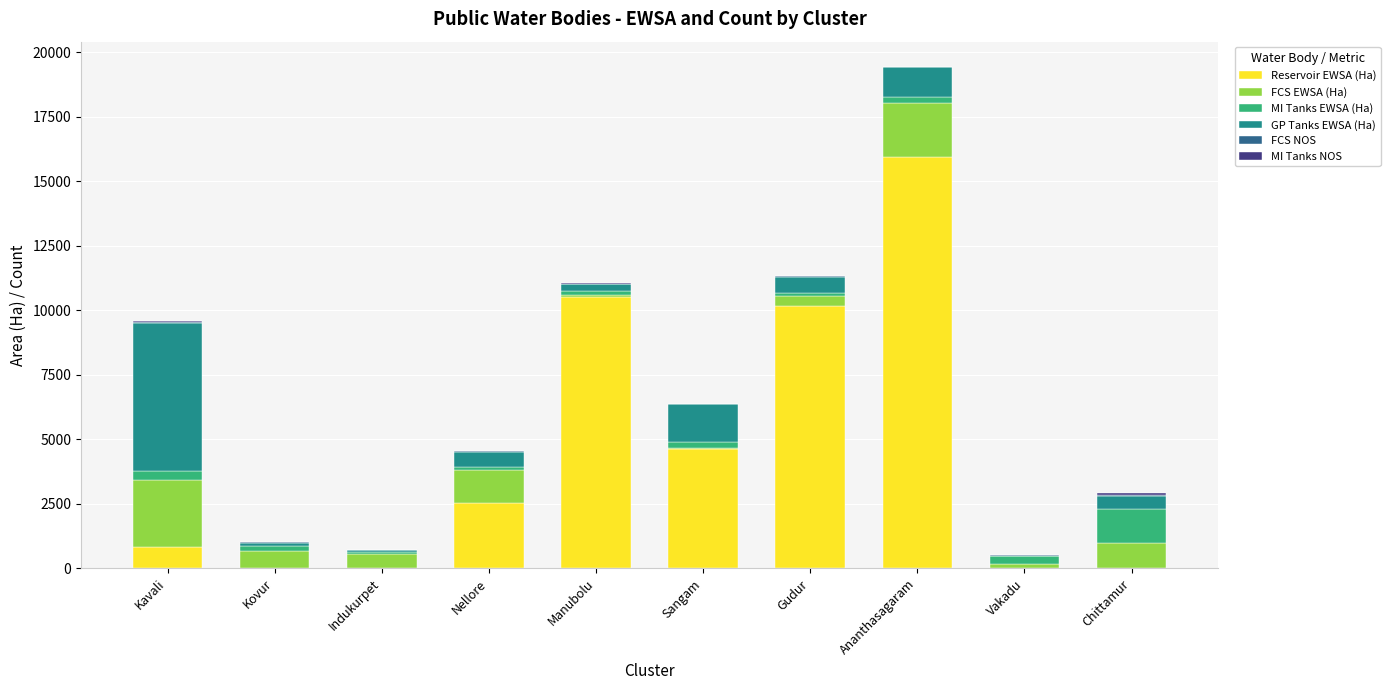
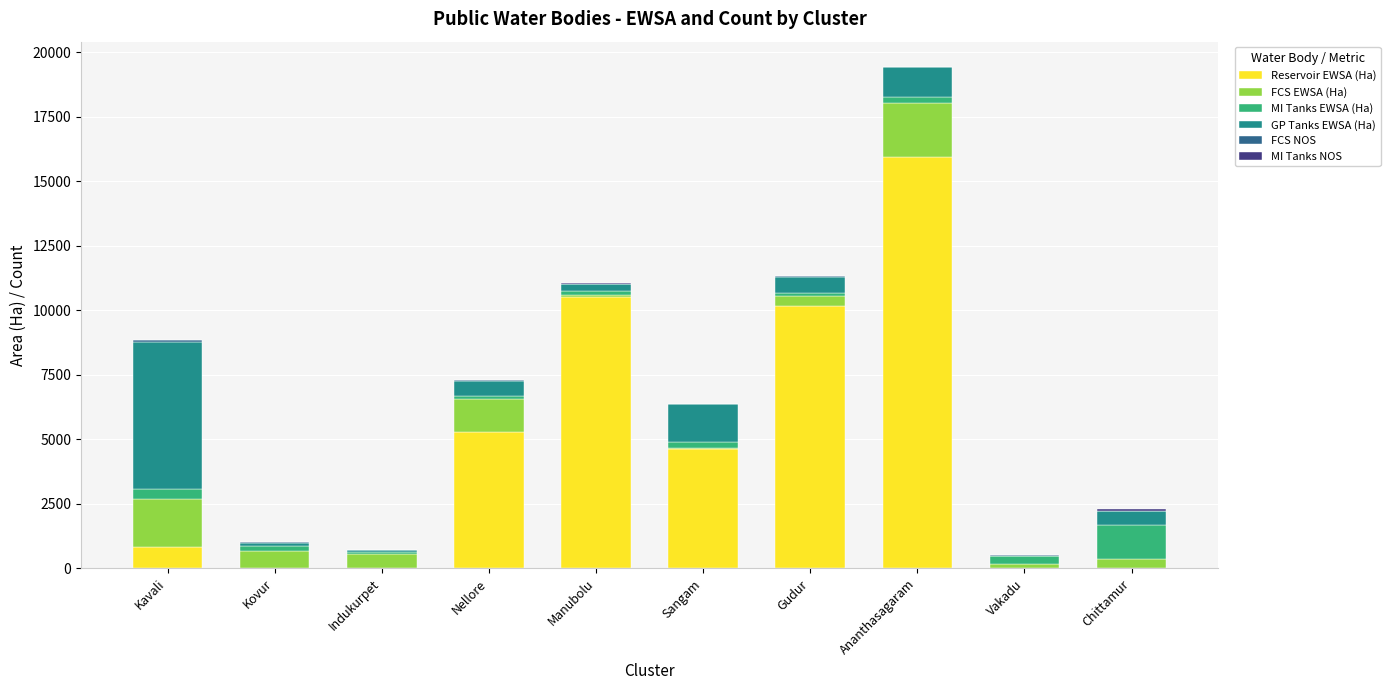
FCS EWSA (Ha), Kavali: 2600 -> 1900
Reservoir EWSA (Ha), Nellore: 2500 -> 5300
FCS EWSA (Ha), Chittamur: 1000 -> 400
